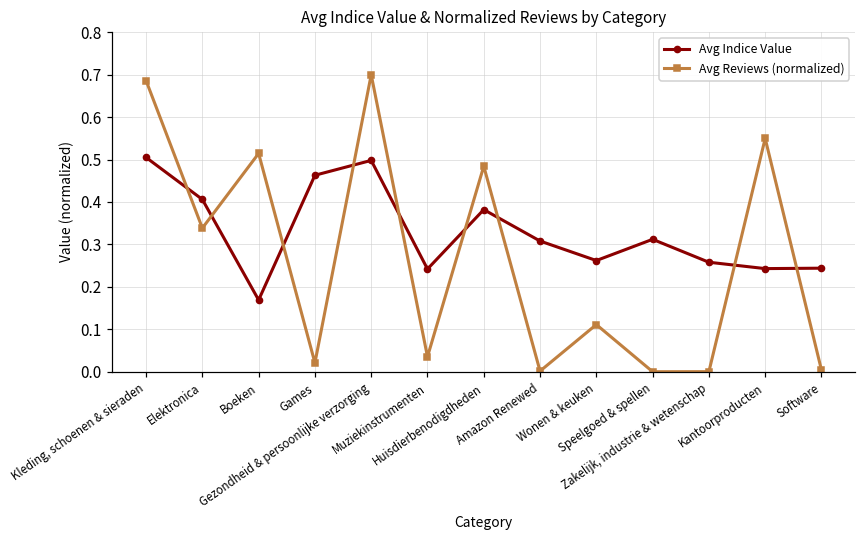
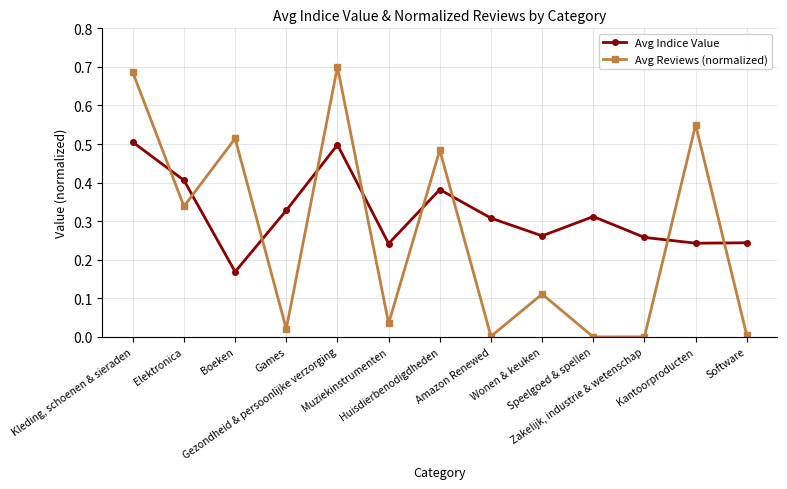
Avg Indice Value, Games: 0.46 -> 0.33
